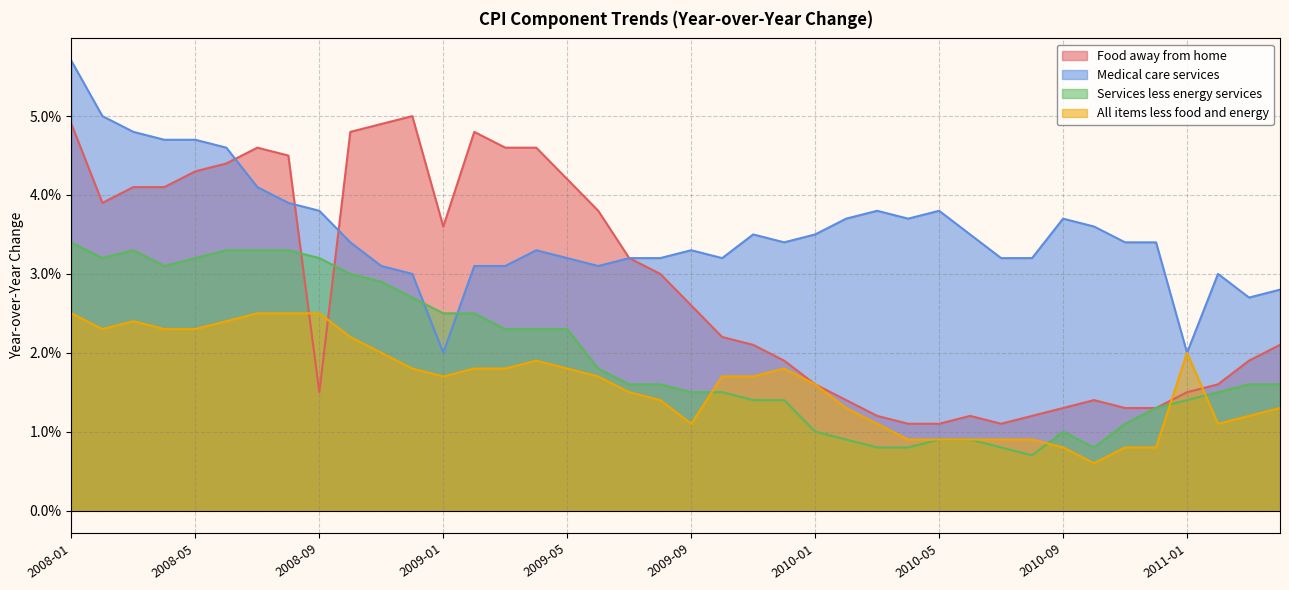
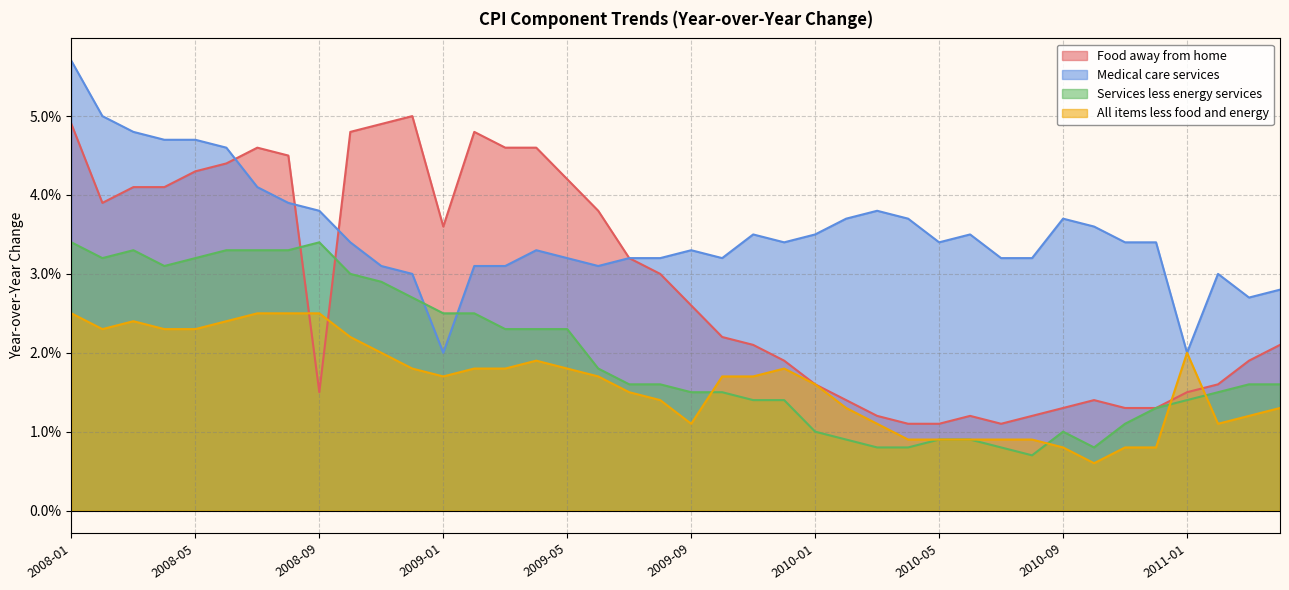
Services less energy services, 2008-09: 3.2% -> 3.4%
Medical care services, 2010-05: 3.8% -> 3.4%
